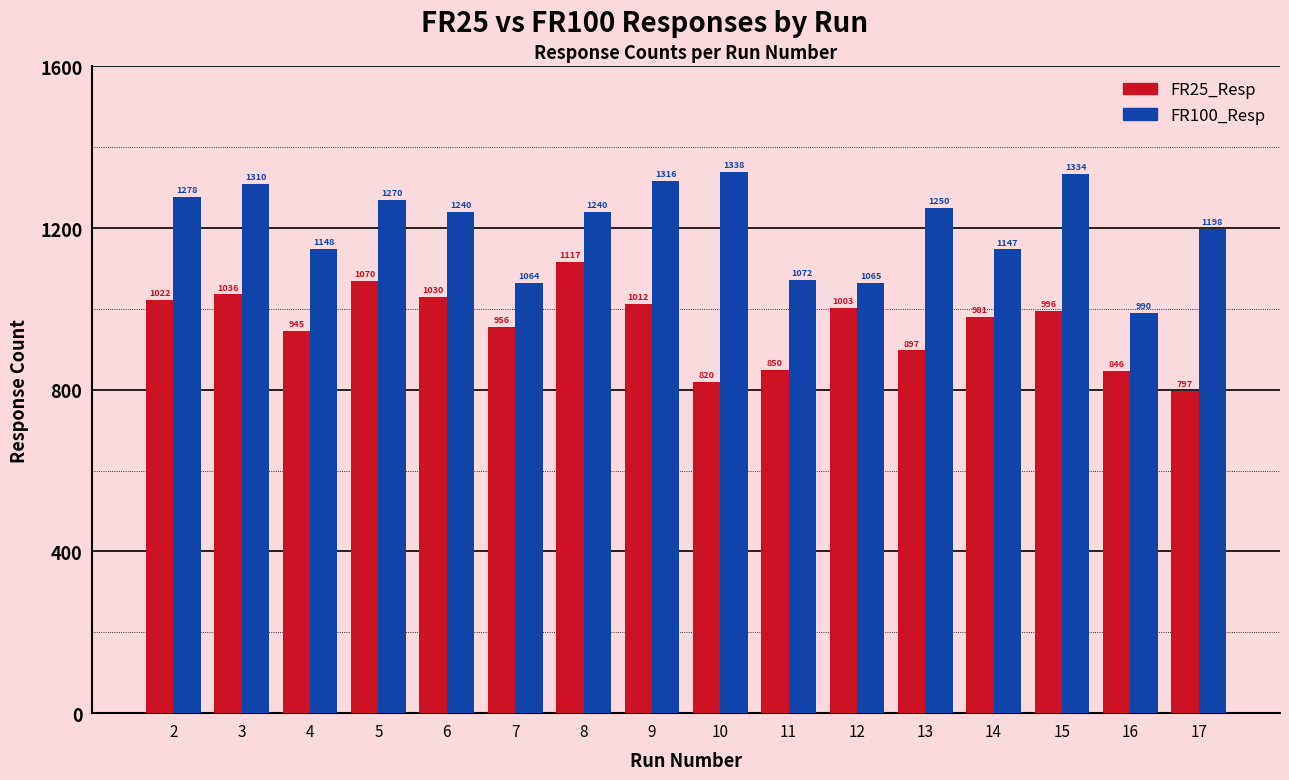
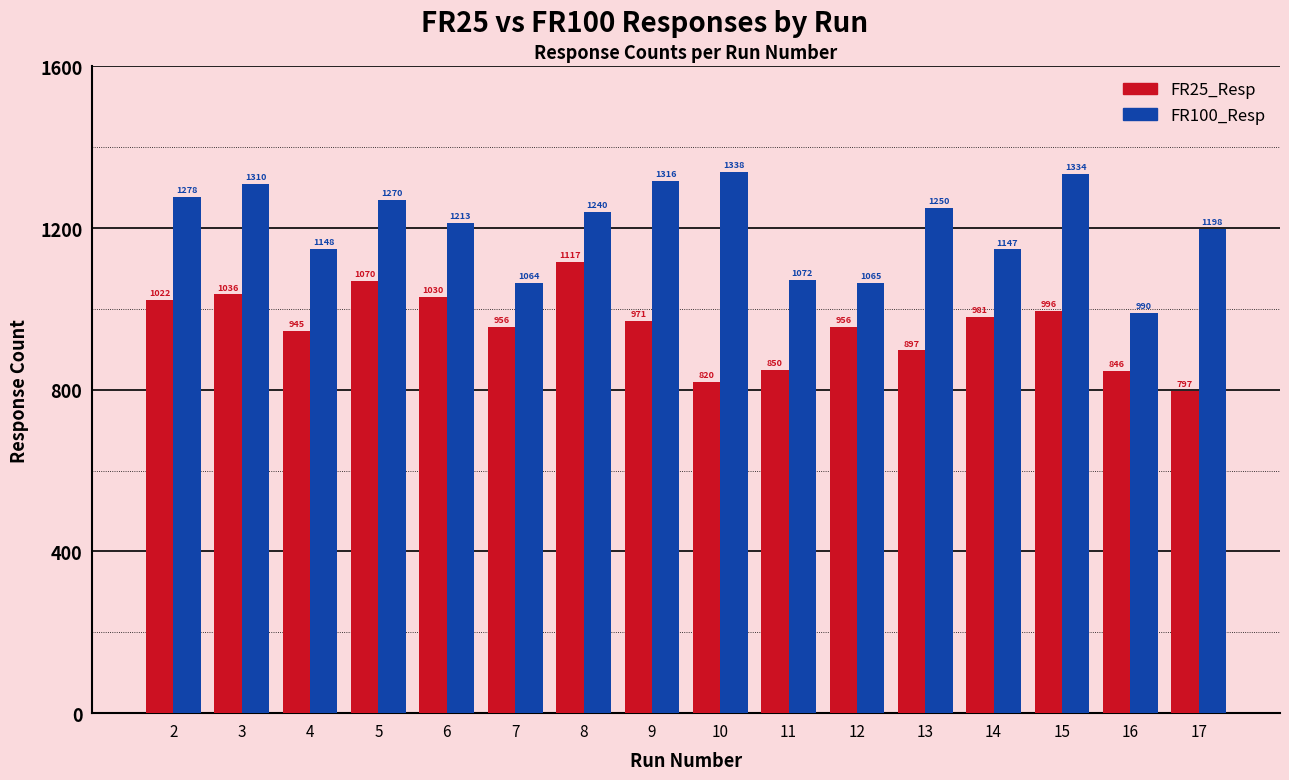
FR100_Resp, 6: 1240 -> 1213
FR25_Resp, 9: 1012 -> 971
FR25_Resp, 12: 1003 -> 956
